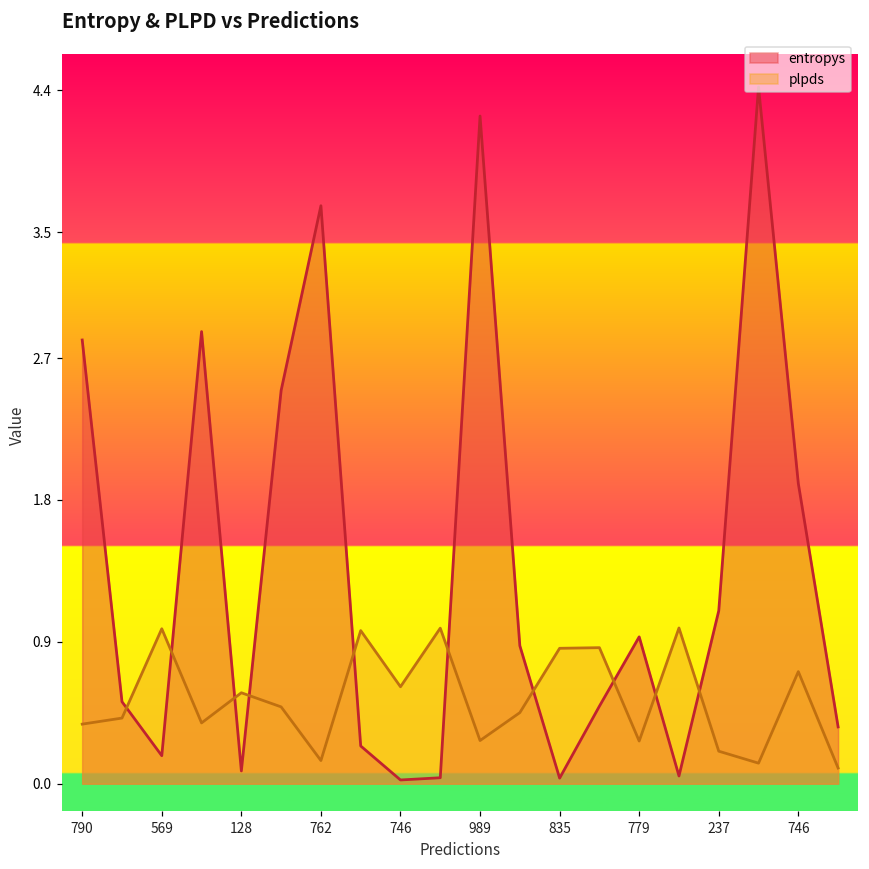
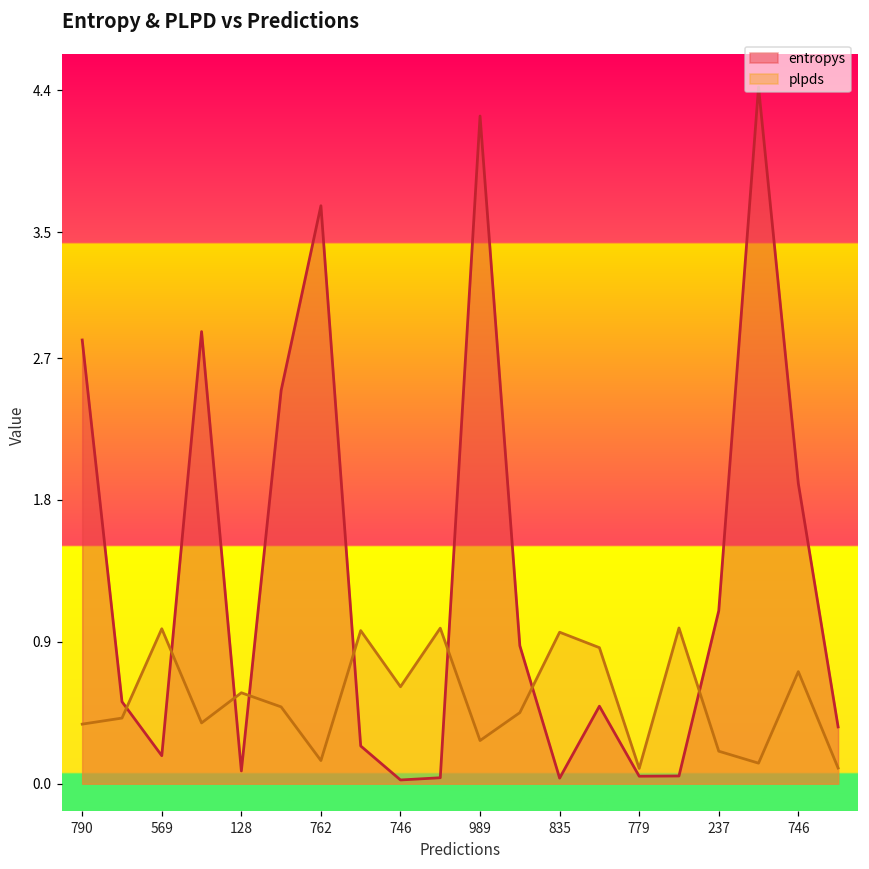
plpds, 835: 0.86 -> 0.96
entropys, 779: 0.93 -> 0.05
plpds, 779: 0.27 -> 0.10
